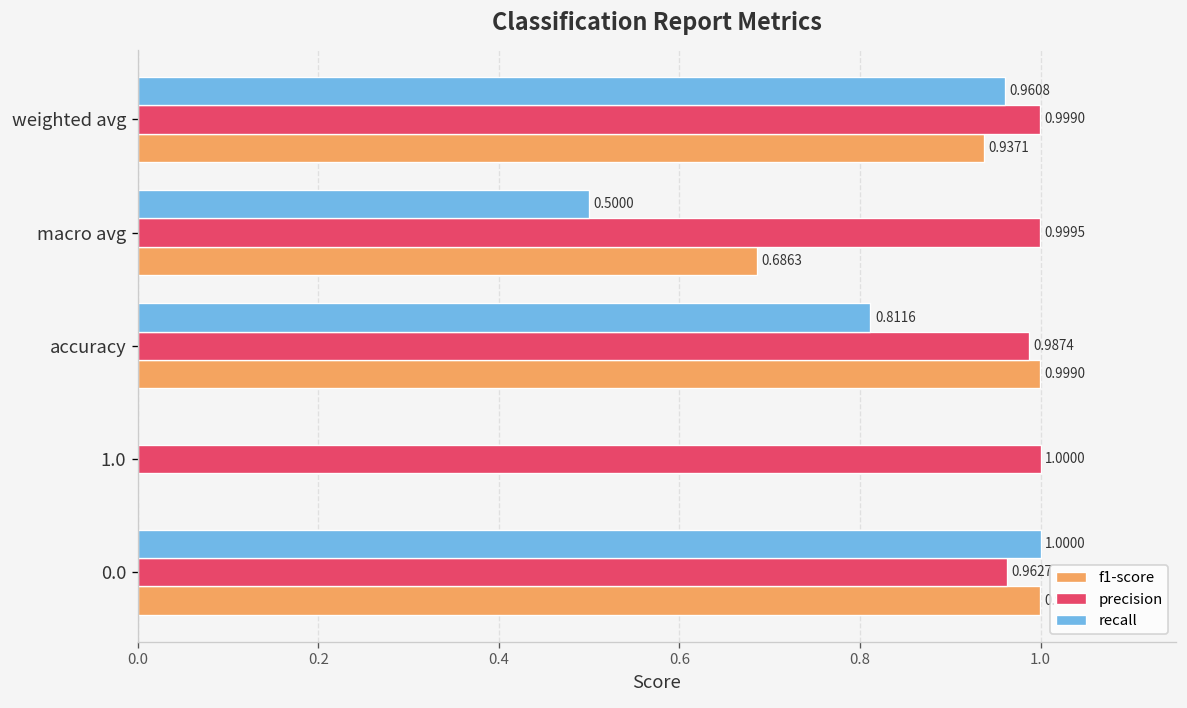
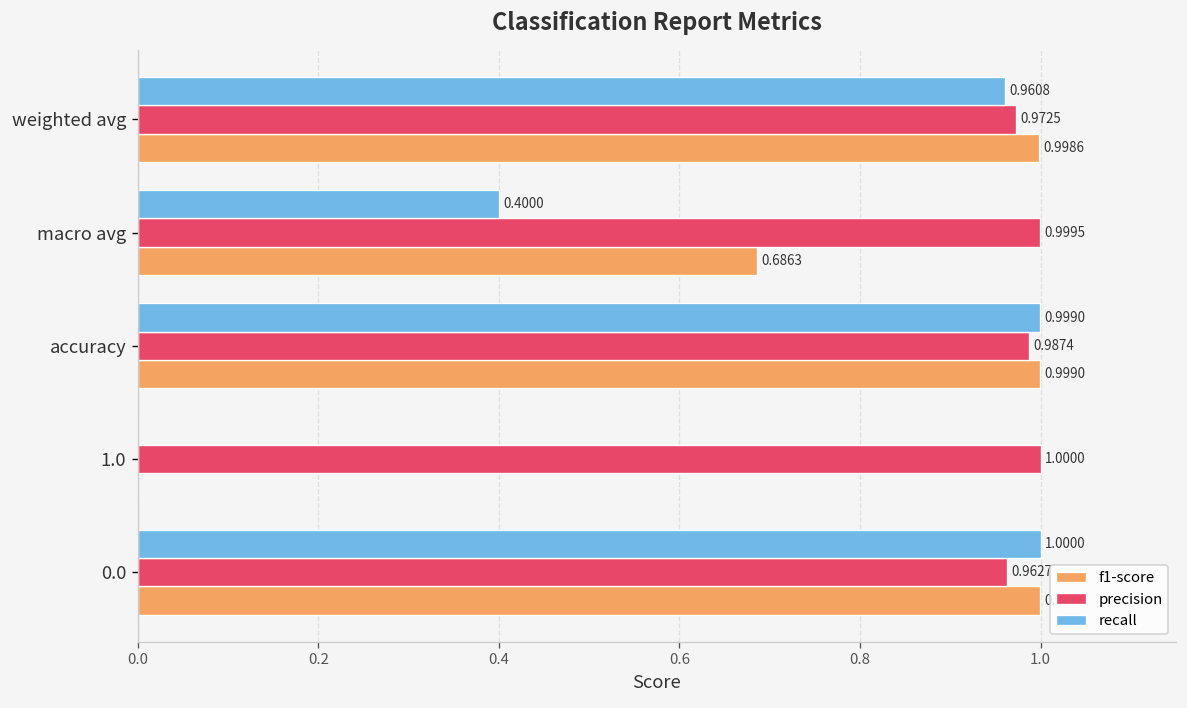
precision, weighted avg: 0.9990 -> 0.9725
f1-score, weighted avg: 0.9371 -> 0.9986
recall, macro avg: 0.5000 -> 0.4000
recall, accuracy: 0.8116 -> 0.9990
